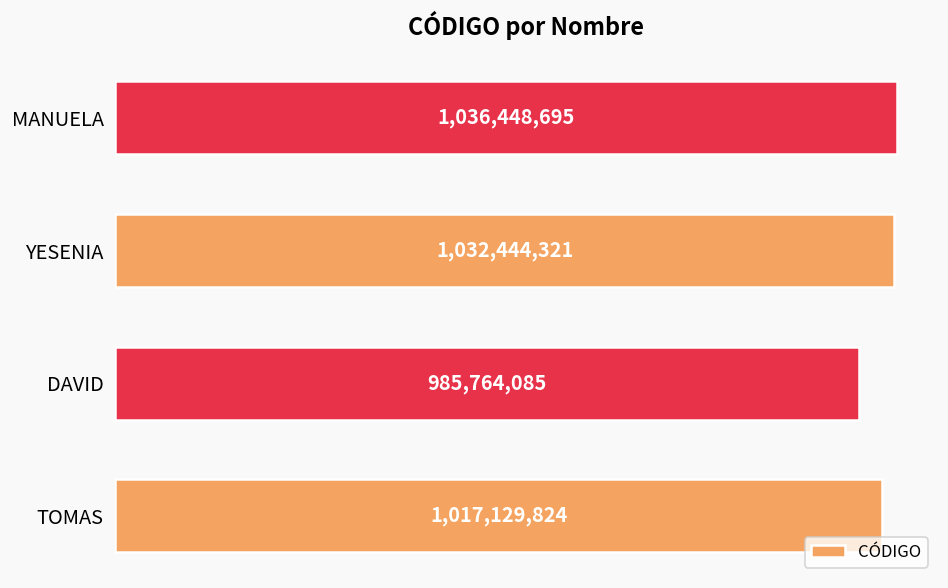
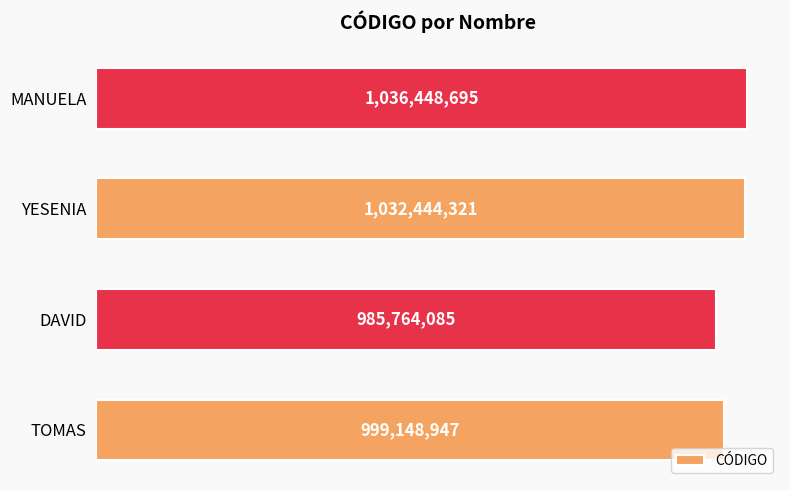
TOMAS: 1,017,129,824 -> 999,148,947
